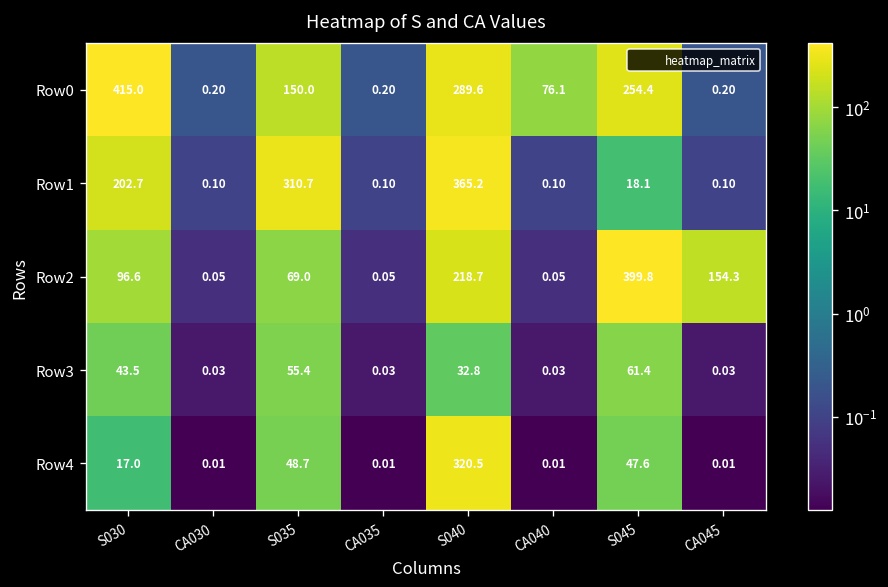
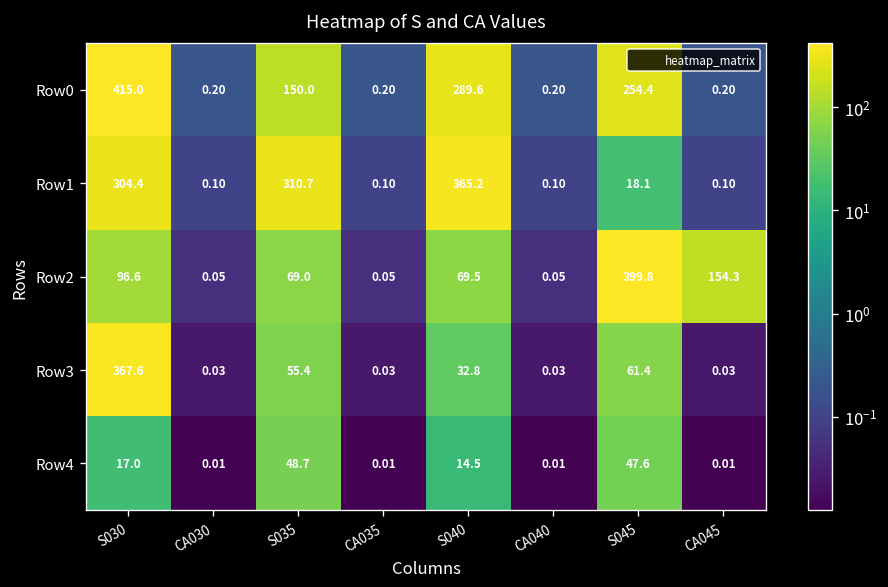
Row0, CA040: 76.1 -> 0.20
Row1, S030: 202.7 -> 304.4
Row2, S040: 218.7 -> 69.5
Row3, S030: 43.5 -> 367.6
Row4, S040: 320.5 -> 14.5
